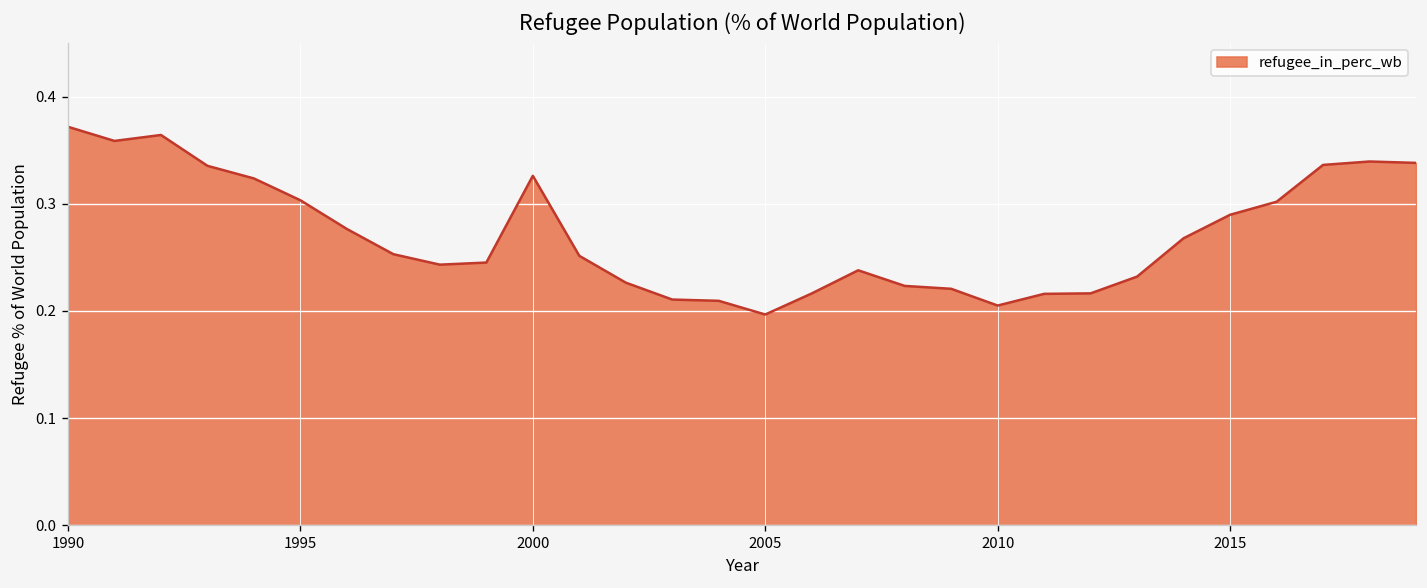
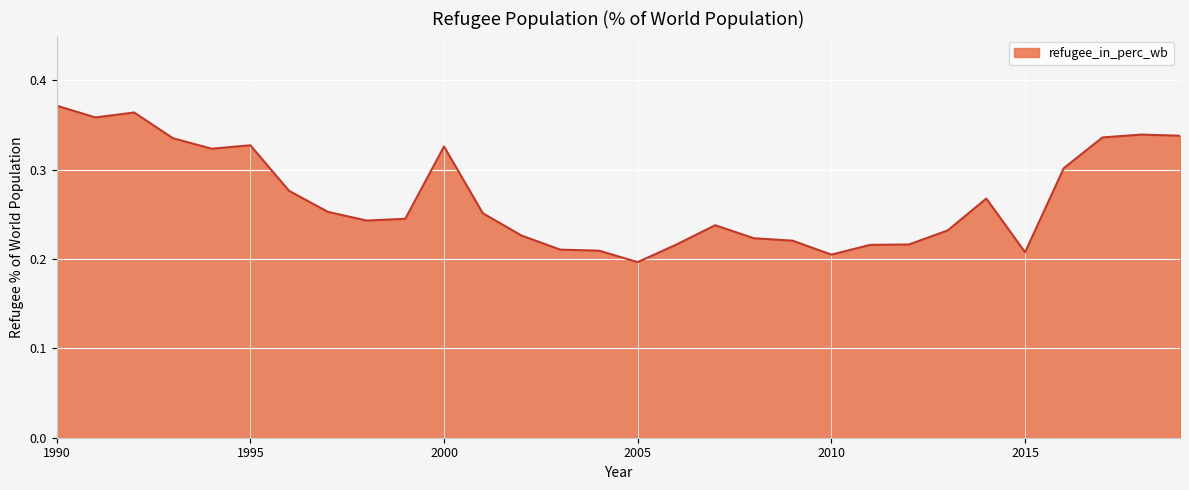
1995: 0.30 -> 0.33
2015: 0.29 -> 0.21
